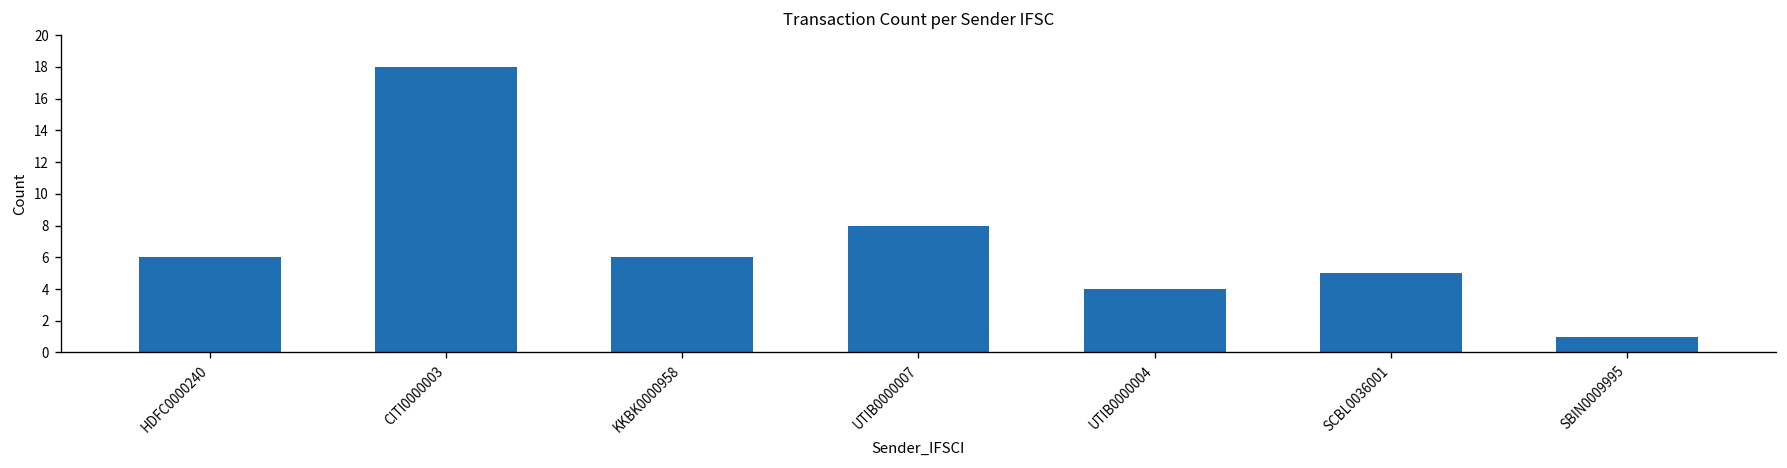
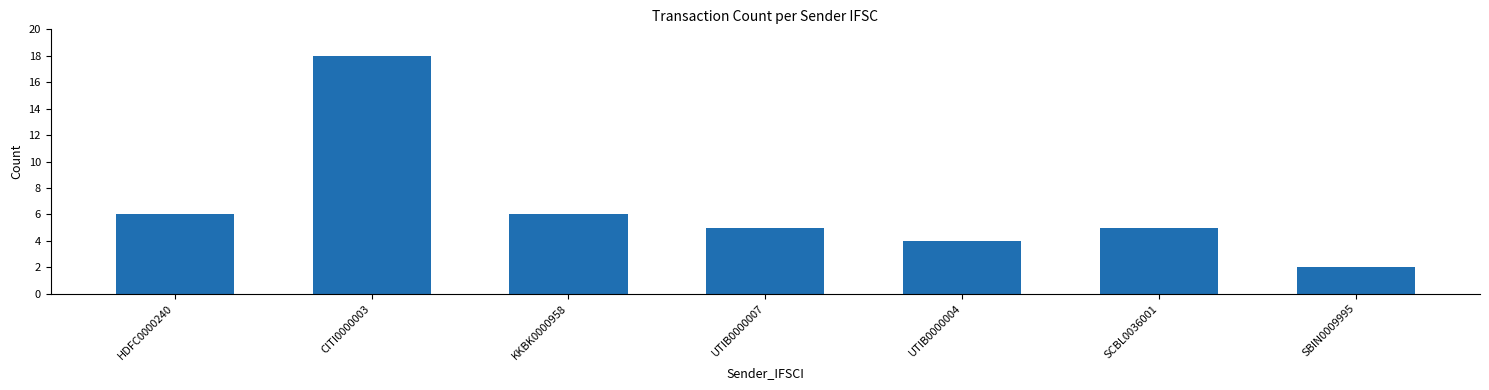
UTIB0000007: 8 -> 5
SBIN0009995: 1 -> 2
